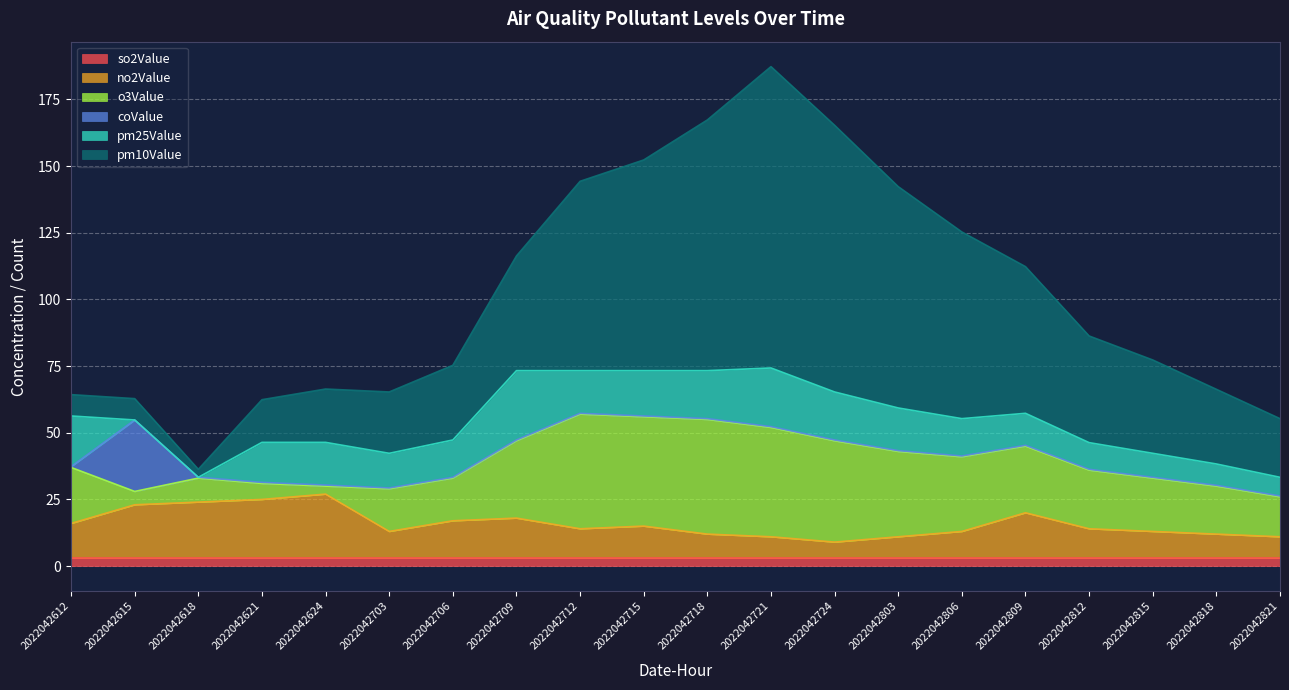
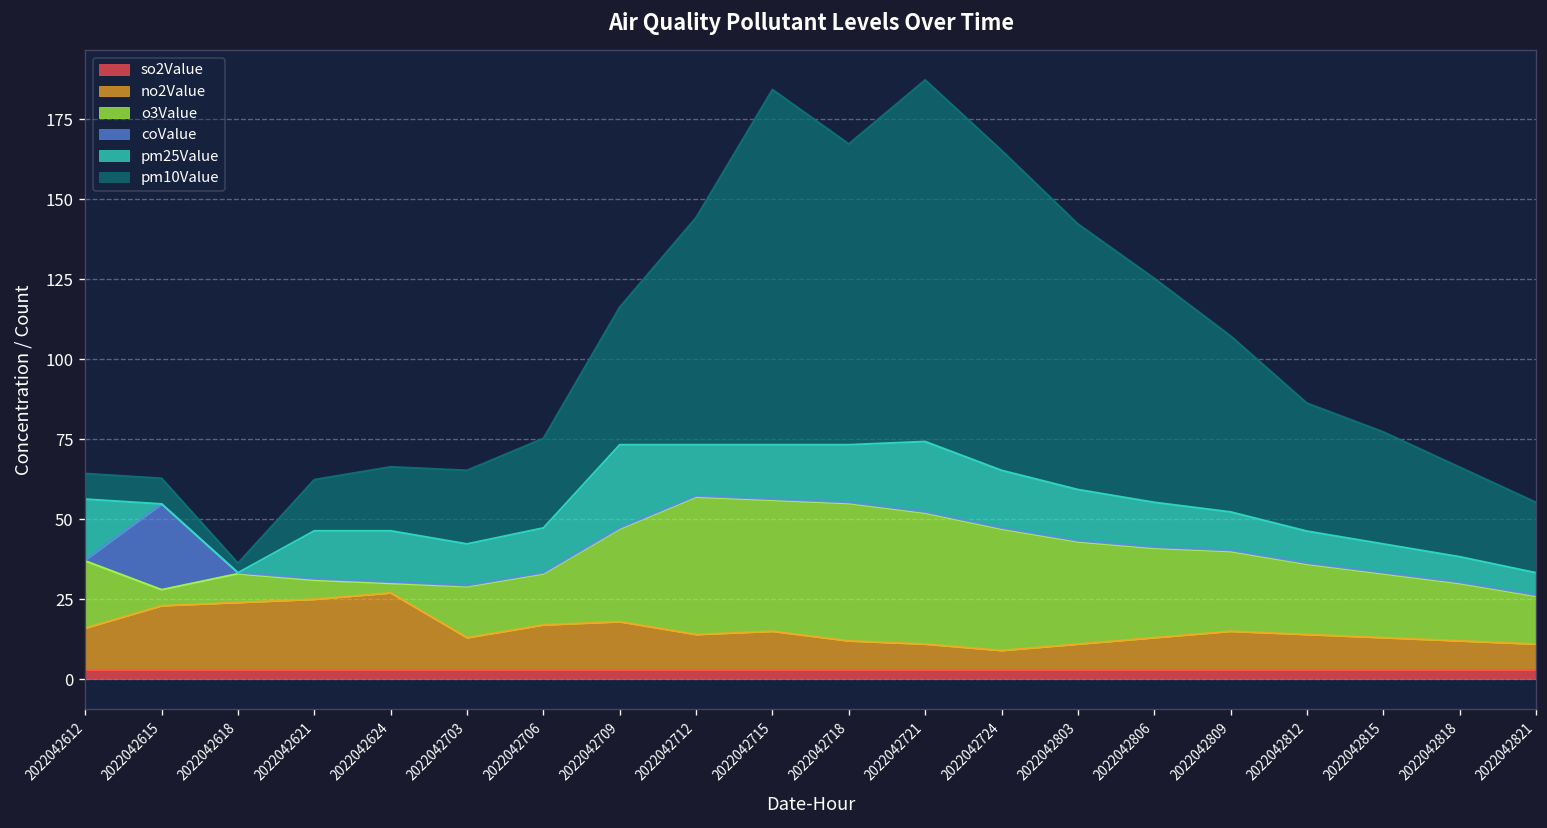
pm10Value, 2022042715: 79 -> 111
no2Value, 2022042809: 20 -> 15
